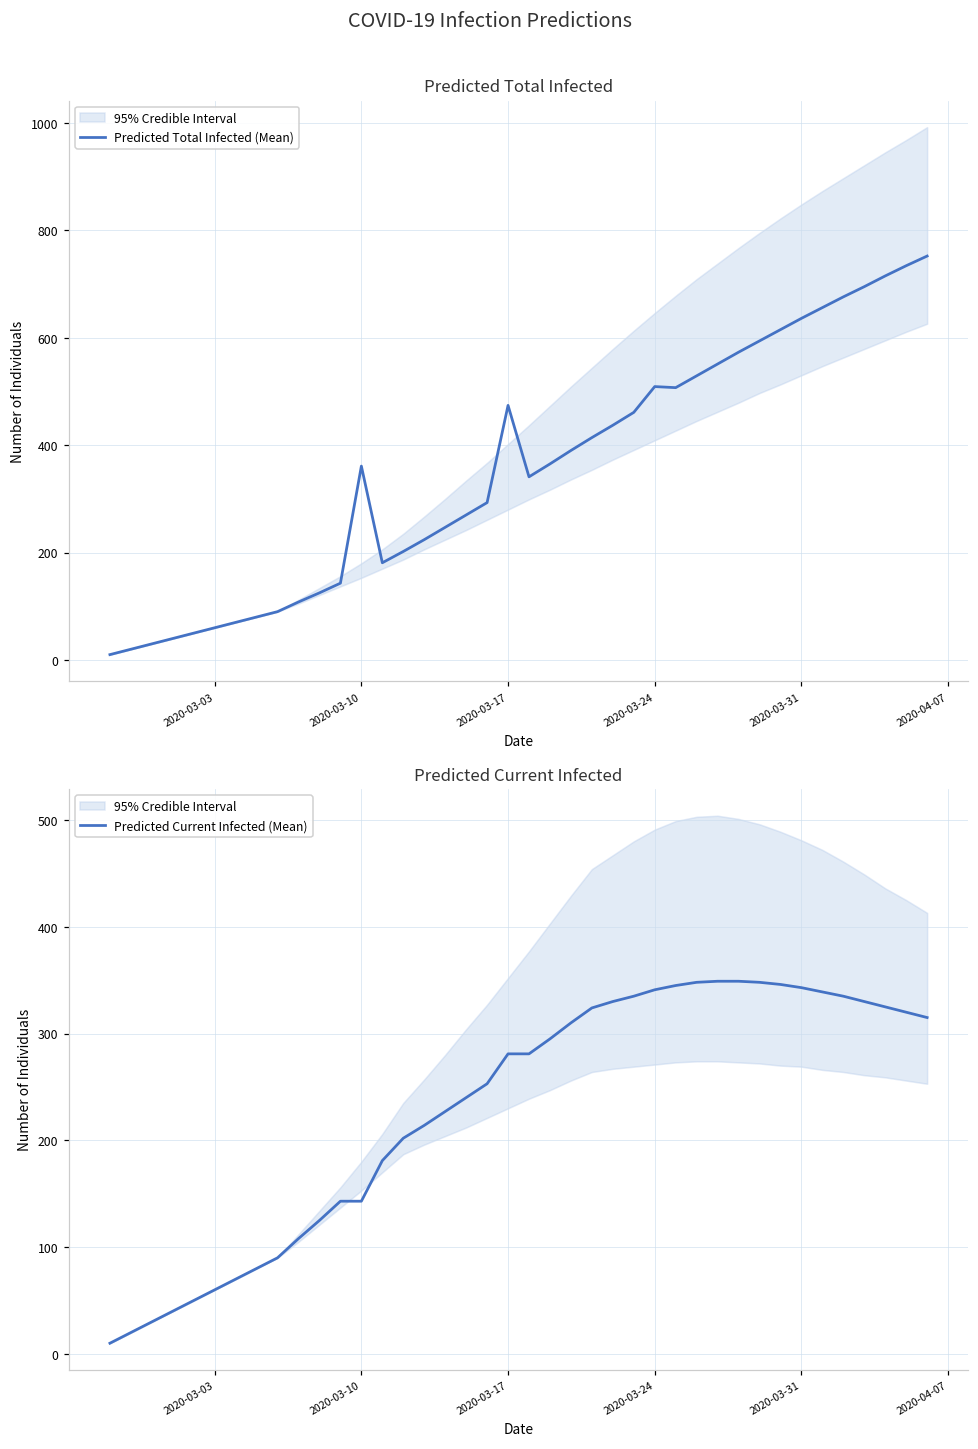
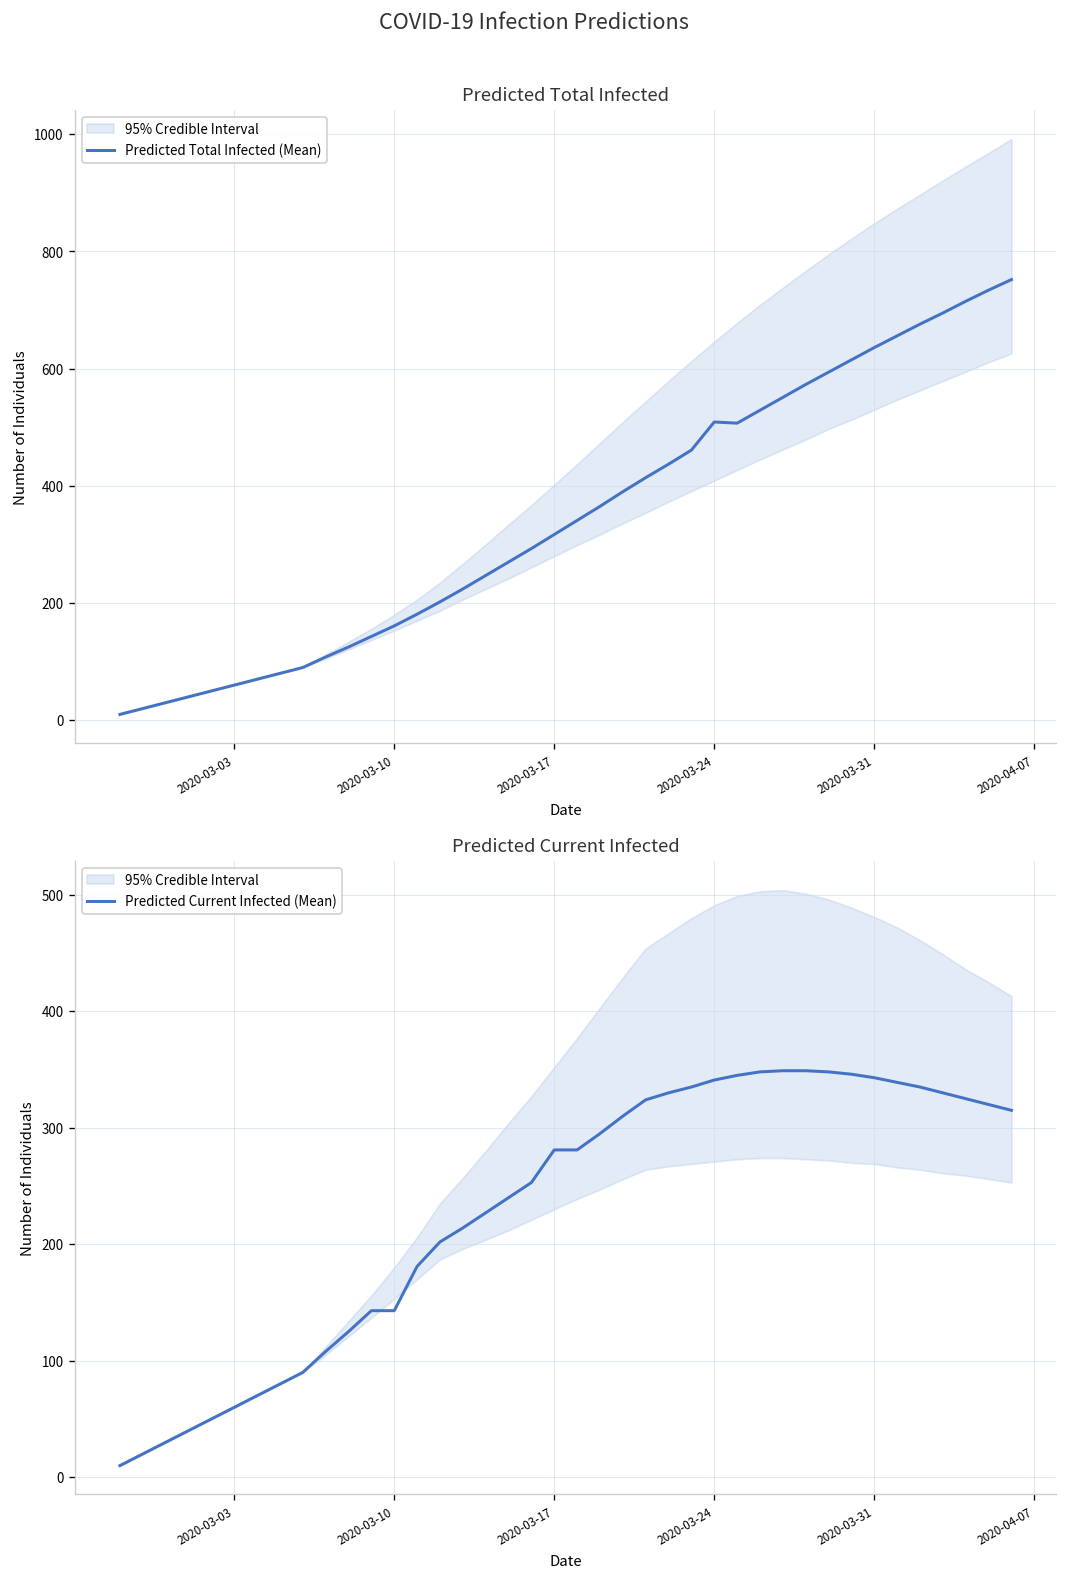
Predicted Total Infected, Predicted Total Infected (Mean), 2020-03-10: 360 -> 160
Predicted Total Infected, Predicted Total Infected (Mean), 2020-03-17: 470 -> 320
